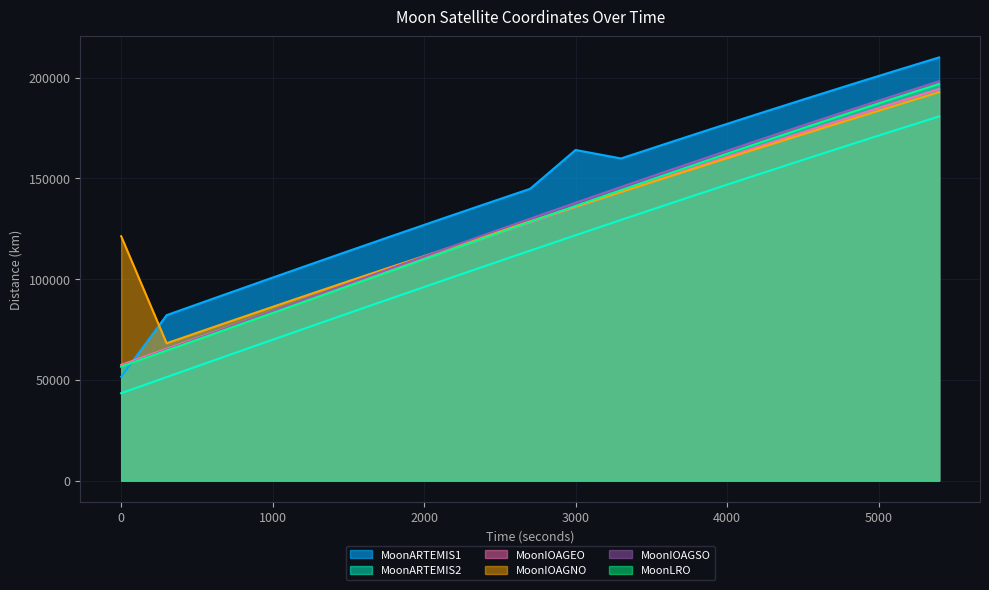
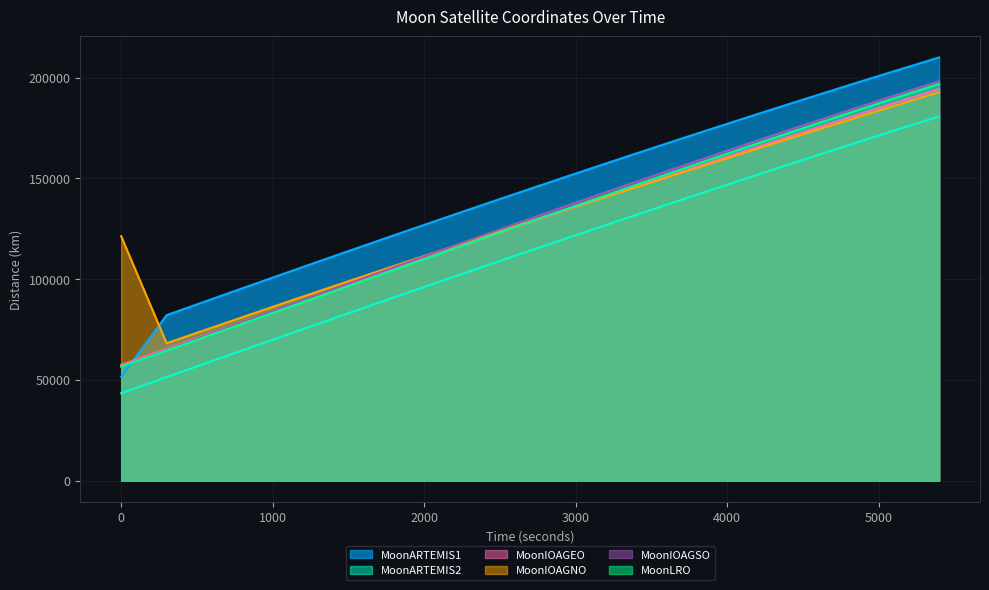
MoonARTEMIS1, 3000: 164000 -> 152000
